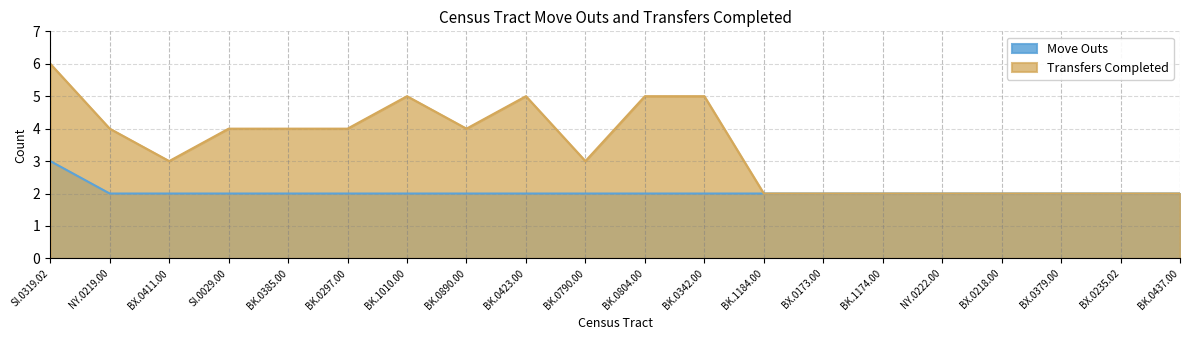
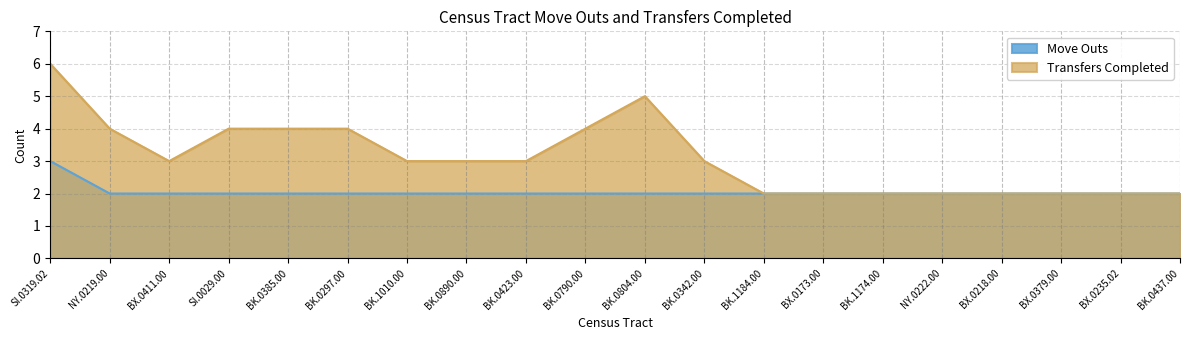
Transfers Completed, BK.1010.00: 5 -> 3
Transfers Completed, BK.0890.00: 4 -> 3
Transfers Completed, BK.0423.00: 5 -> 3
Transfers Completed, BK.0790.00: 3 -> 4
Transfers Completed, BK.0342.00: 5 -> 3
